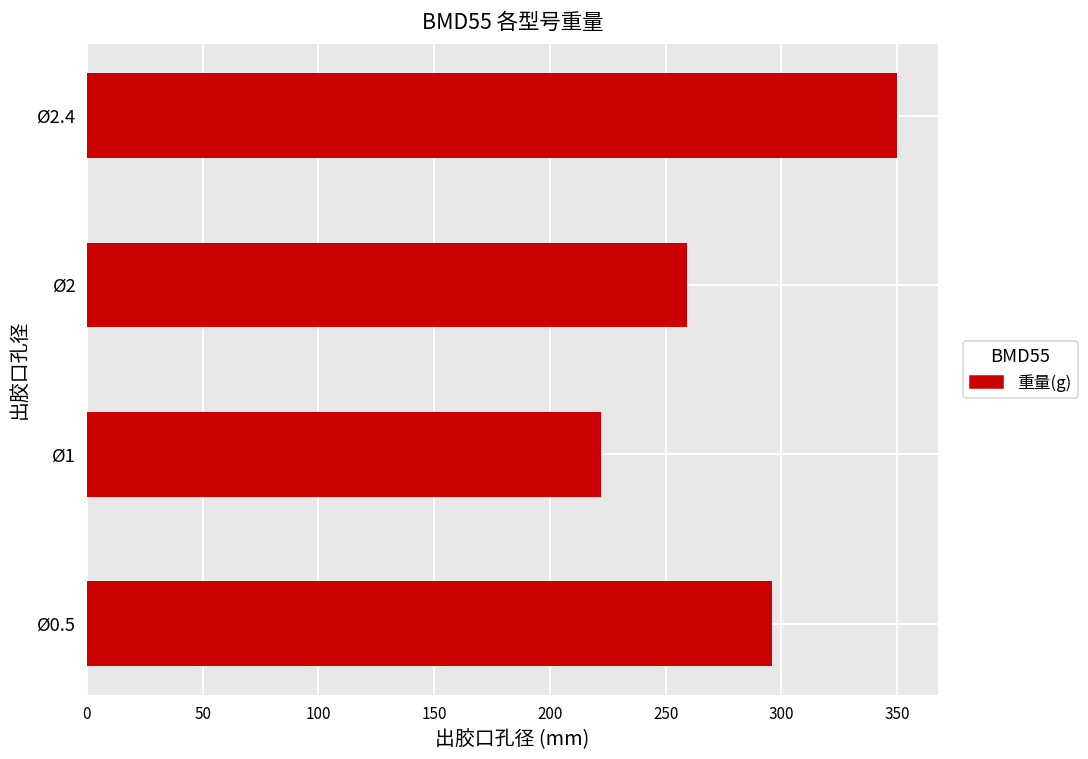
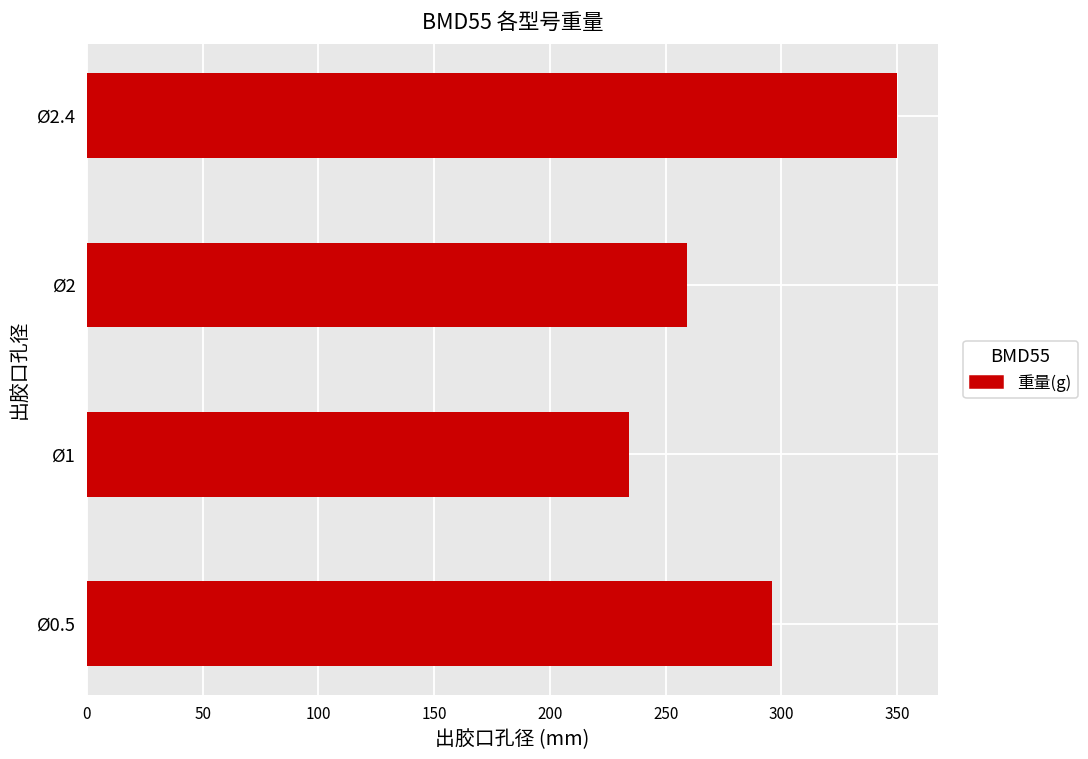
Ø1: 222 -> 234
